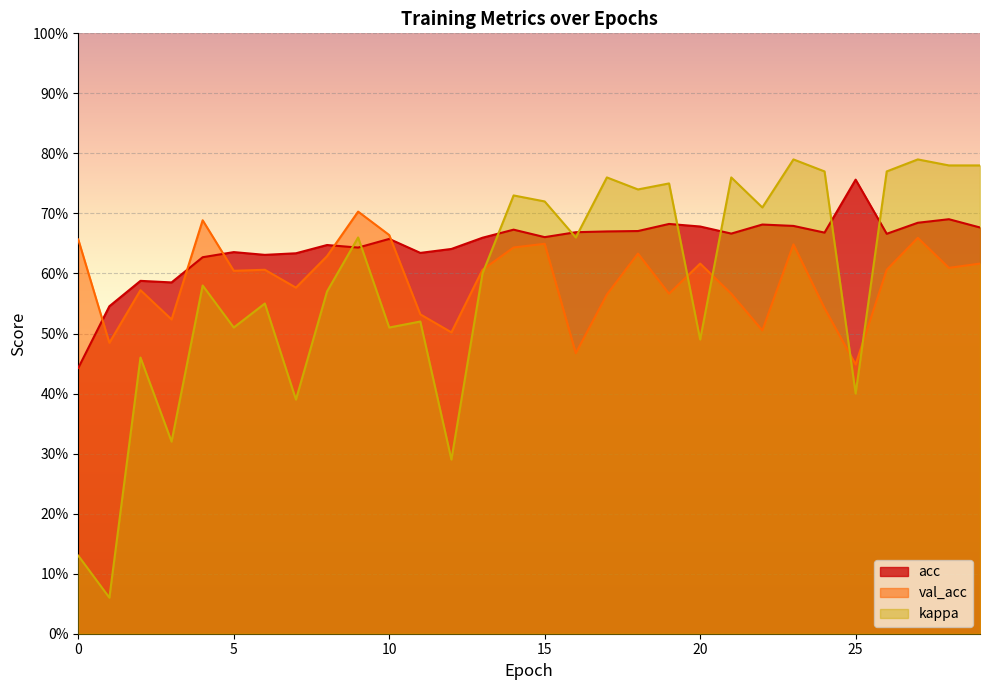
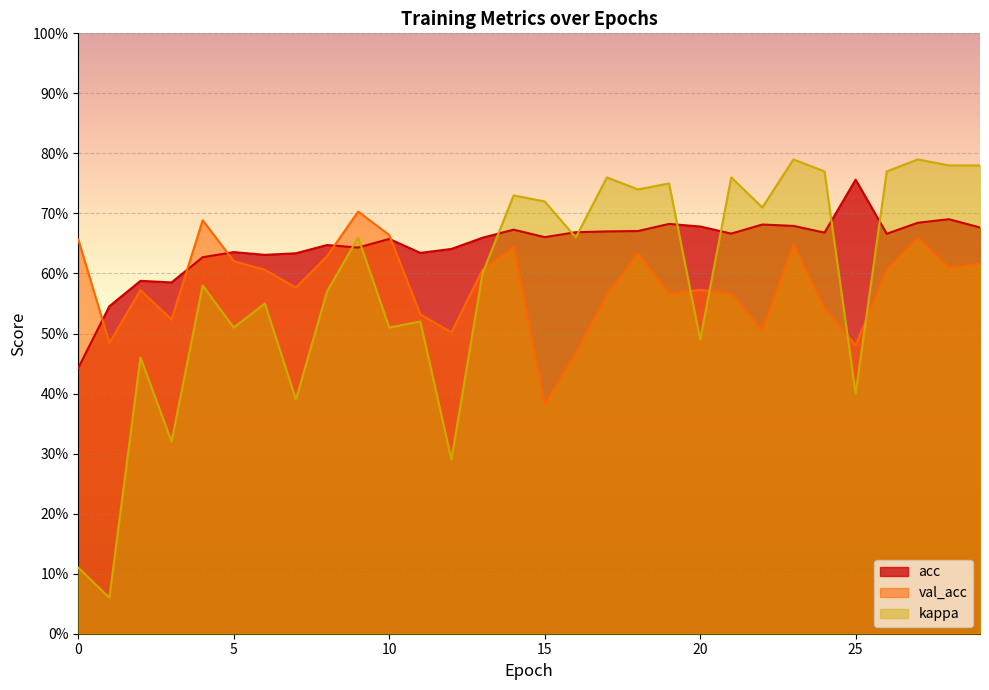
kappa, 0: 13% -> 11%
val_acc, 5: 60% -> 62%
val_acc, 15: 65% -> 38%
val_acc, 20: 62% -> 57%
val_acc, 25: 45% -> 48%
